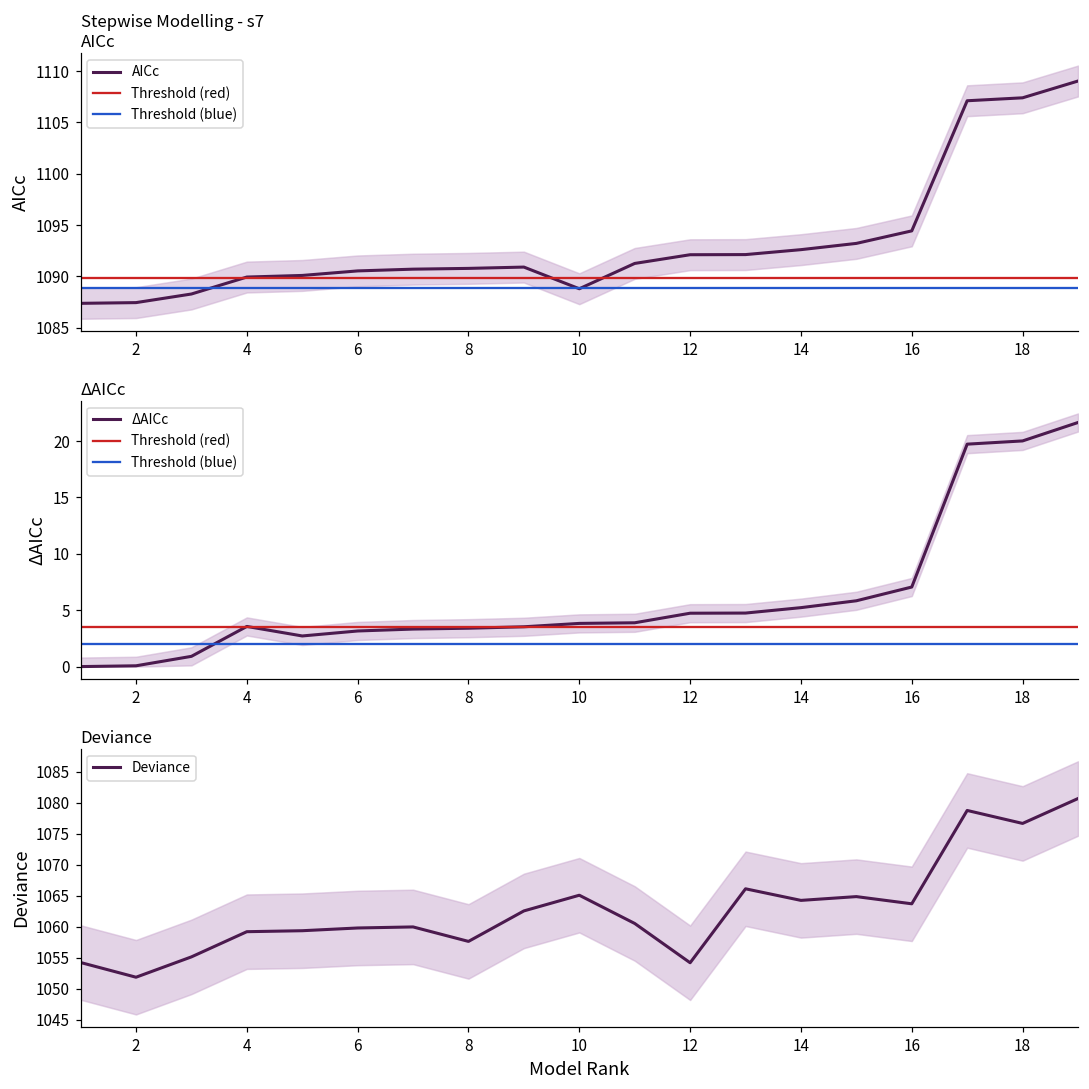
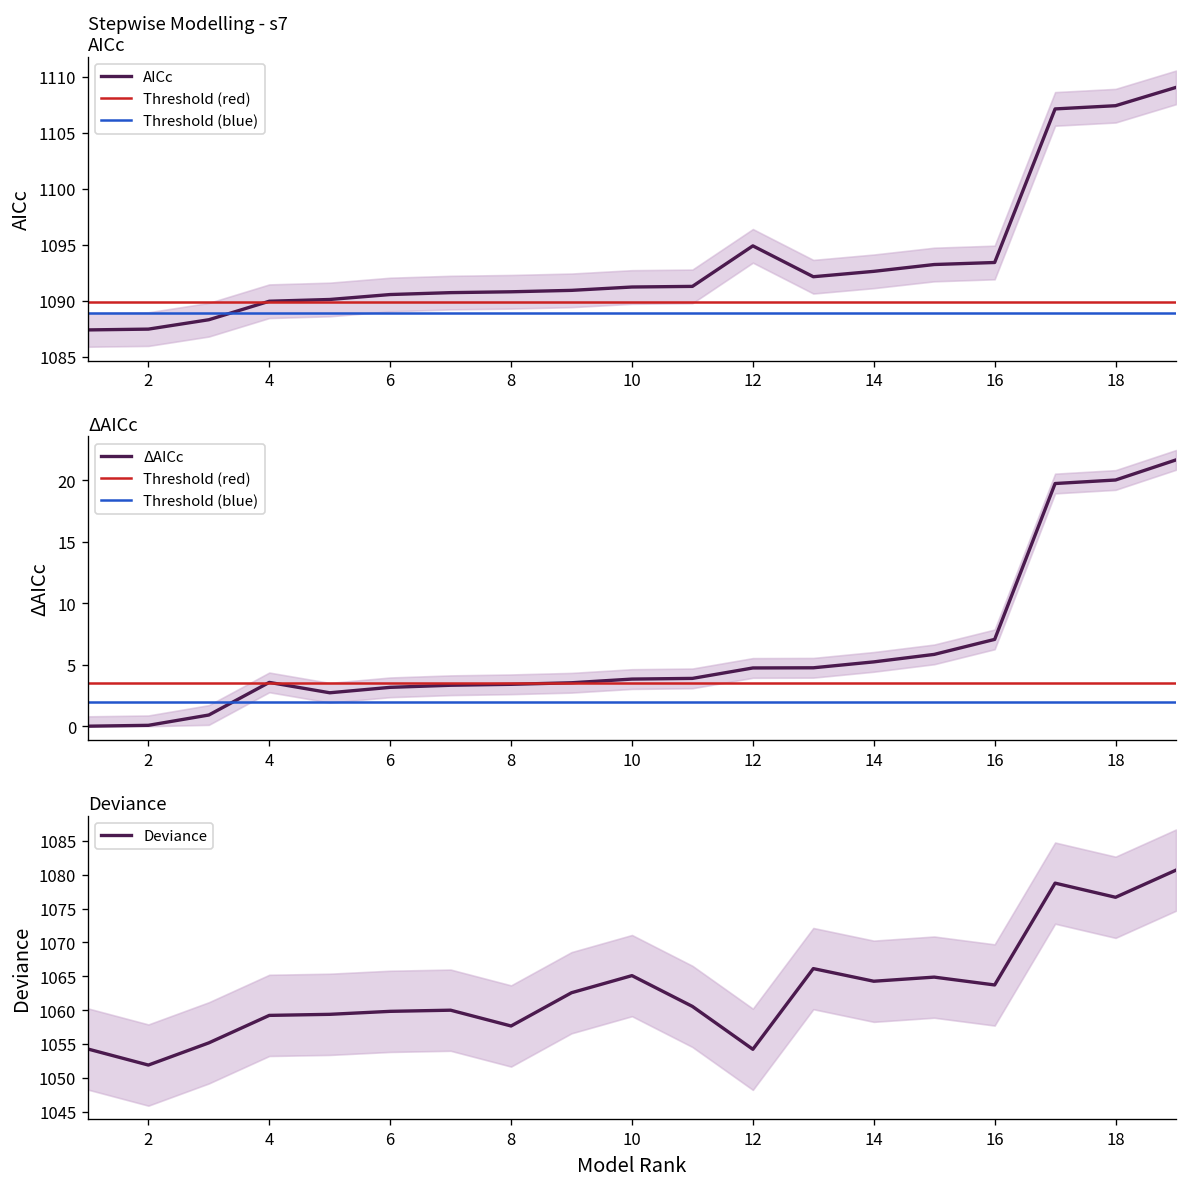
Stepwise Modelling - s7 AICc, AICc, 10: 1089 -> 1091
Stepwise Modelling - s7 AICc, AICc, 12: 1092 -> 1095
Stepwise Modelling - s7 AICc, AICc, 16: 1094 -> 1093
